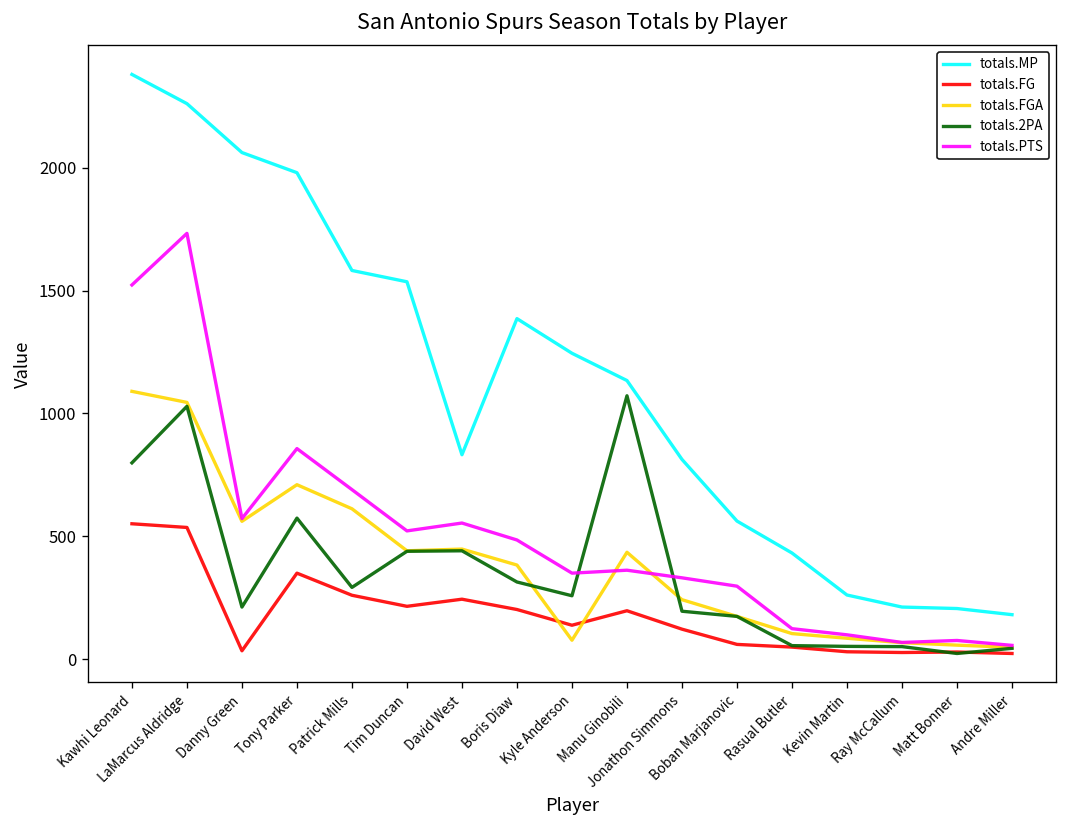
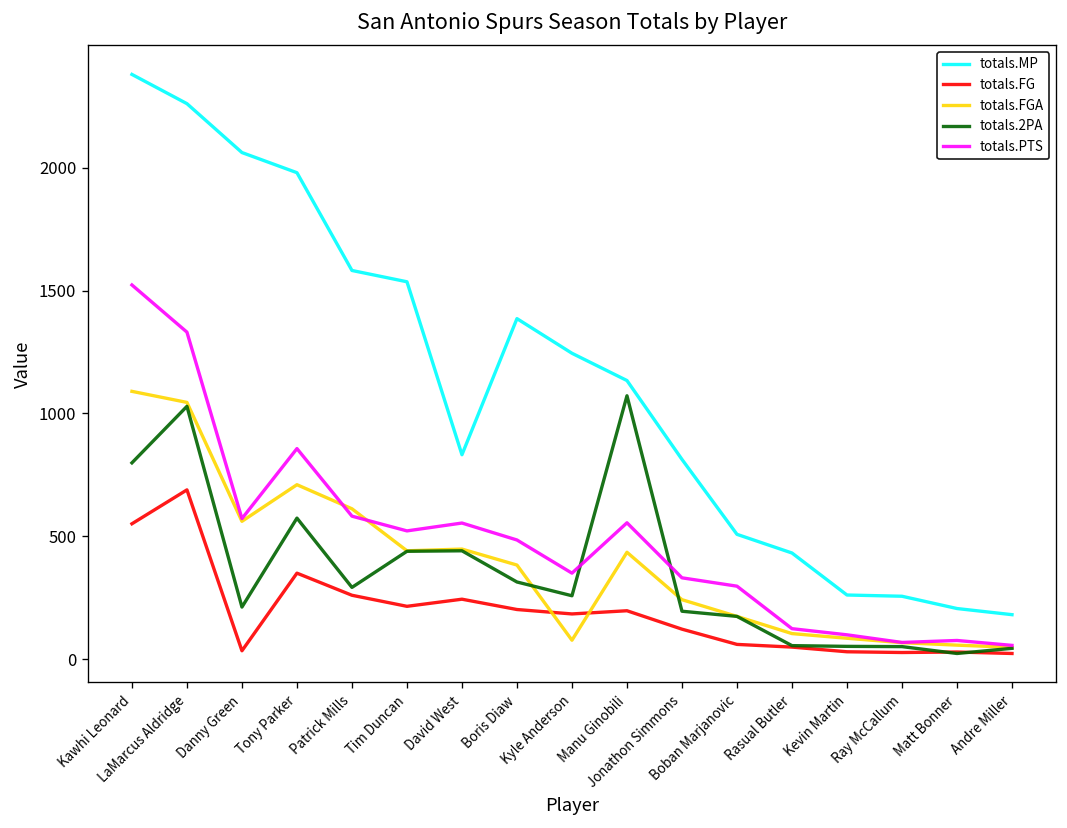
totals.FG, LaMarcus Aldridge: 540 -> 690
totals.PTS, LaMarcus Aldridge: 1730 -> 1330
totals.PTS, Patrick Mills: 690 -> 580
totals.FG, Kyle Anderson: 140 -> 180
totals.PTS, Manu Ginobili: 360 -> 560
totals.MP, Boban Marjanovic: 560 -> 510
totals.MP, Ray McCallum: 210 -> 260
